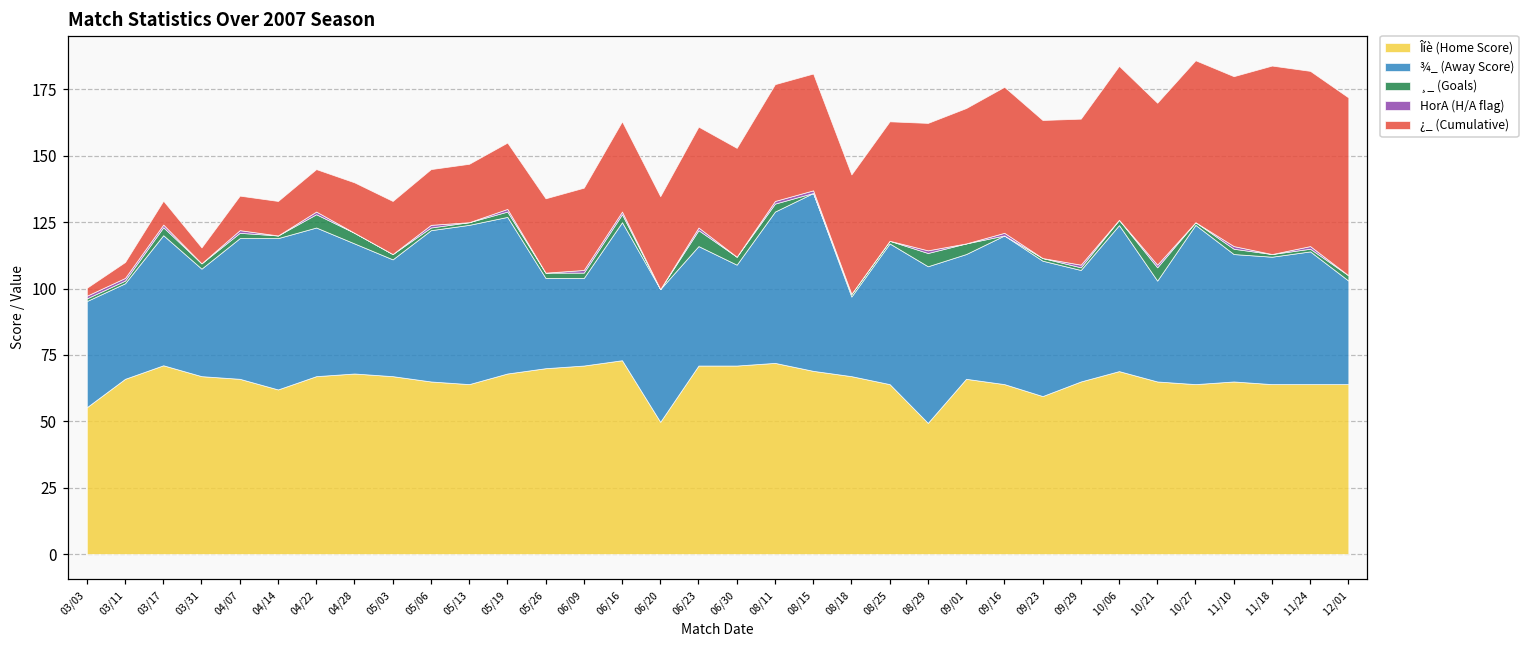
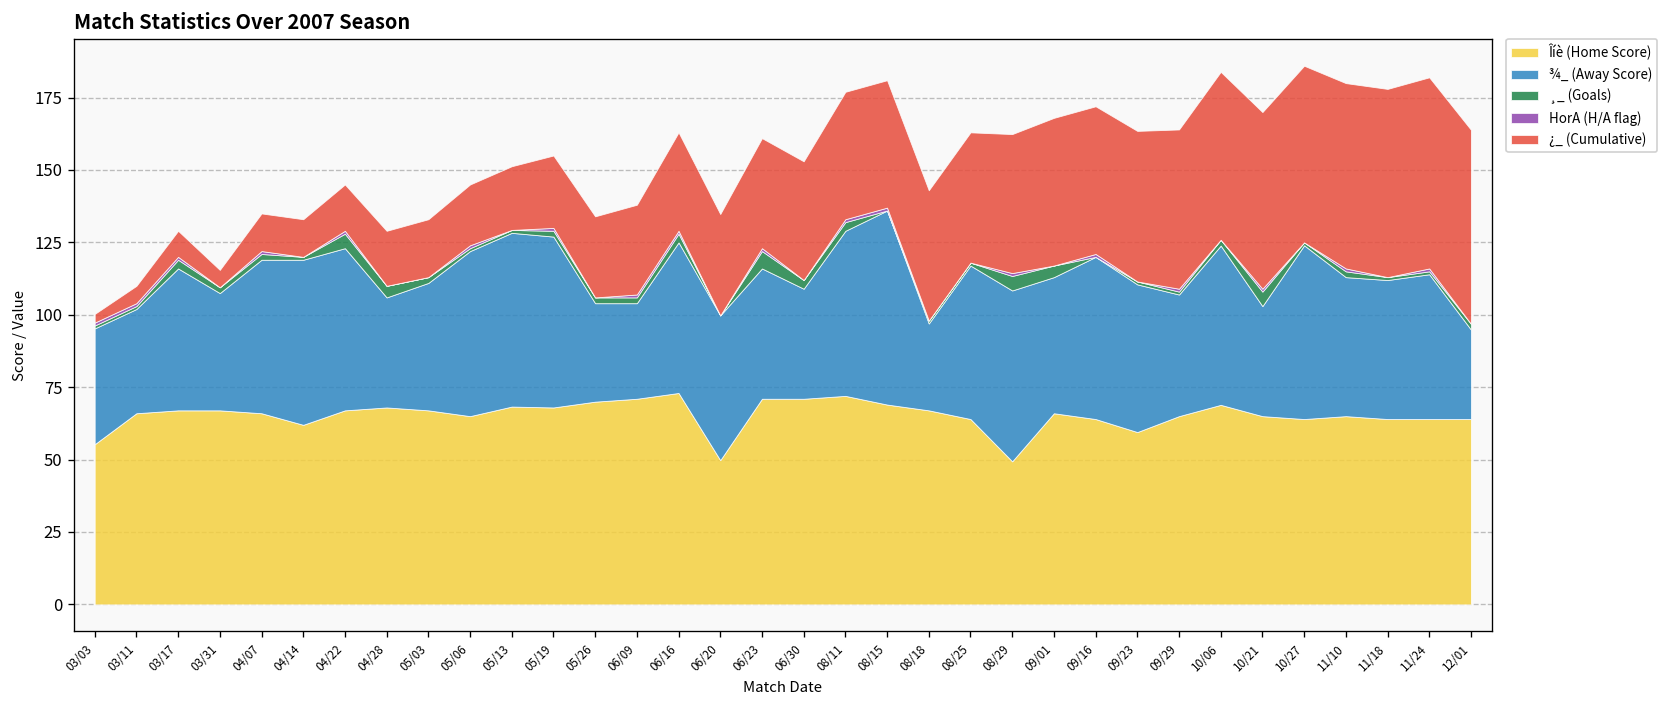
Îíè (Home Score), 03/17: 71 -> 67
¾_ (Away Score), 04/28: 49 -> 38
Îíè (Home Score), 05/13: 64 -> 68
¿_ (Cumulative), 09/16: 55 -> 51
¿_ (Cumulative), 11/18: 71 -> 65
¾_ (Away Score), 12/01: 39 -> 31
